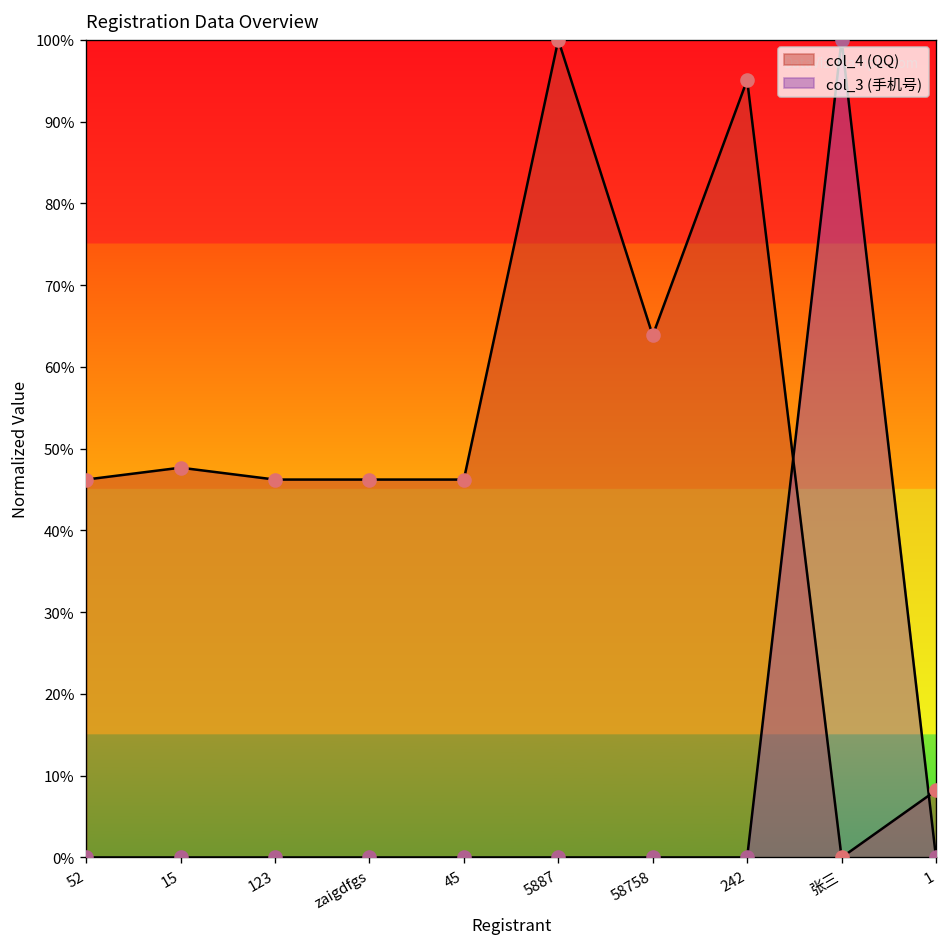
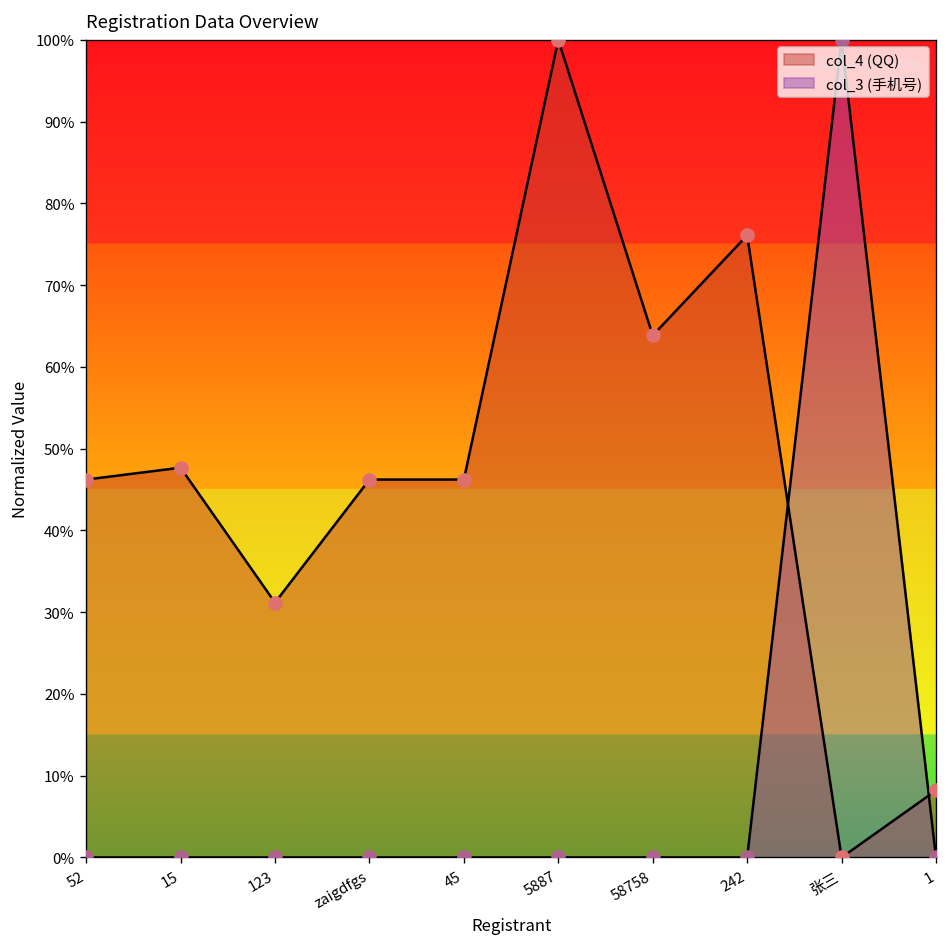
col_4 (QQ), 123: 46% -> 31%
col_4 (QQ), 242: 95% -> 76%
